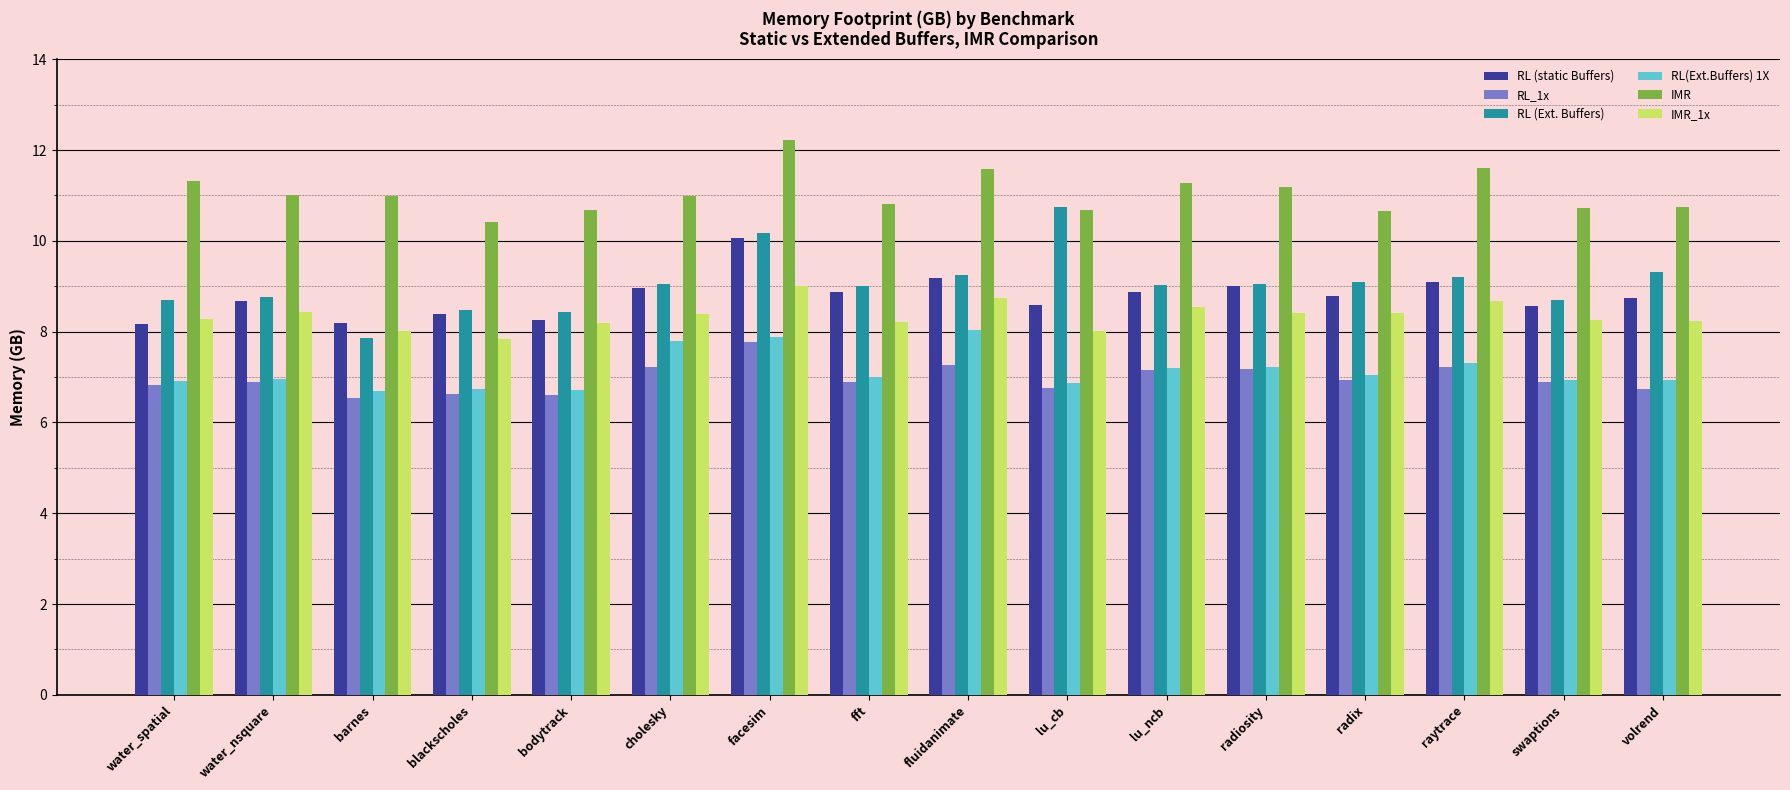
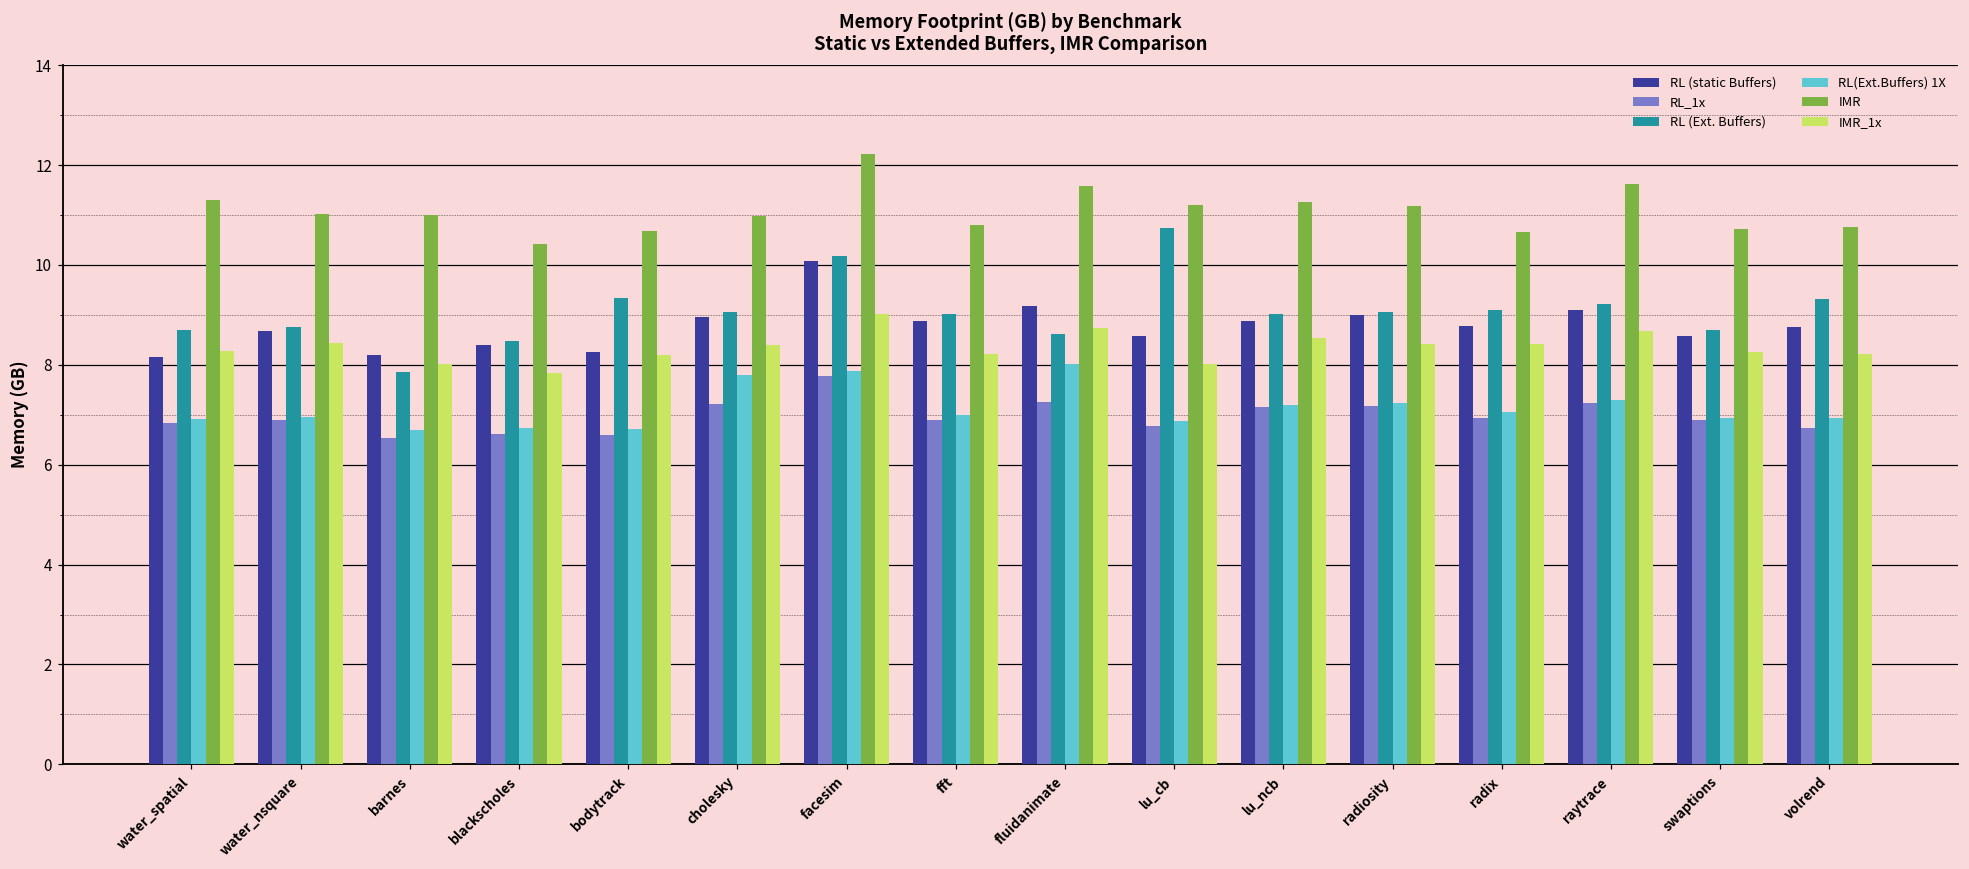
RL (Ext. Buffers), bodytrack: 8.4 -> 9.3
RL (Ext. Buffers), fluidanimate: 9.2 -> 8.6
IMR, lu_cb: 10.7 -> 11.2
